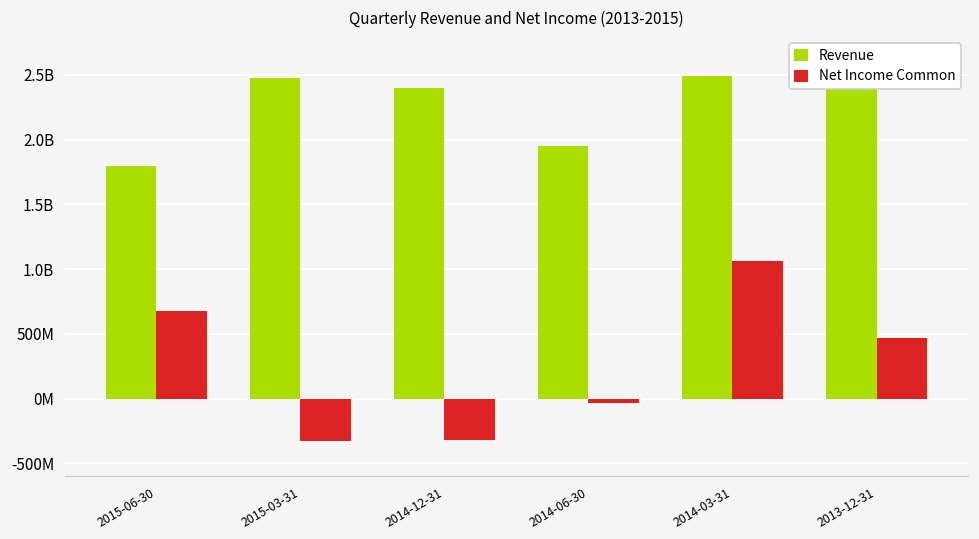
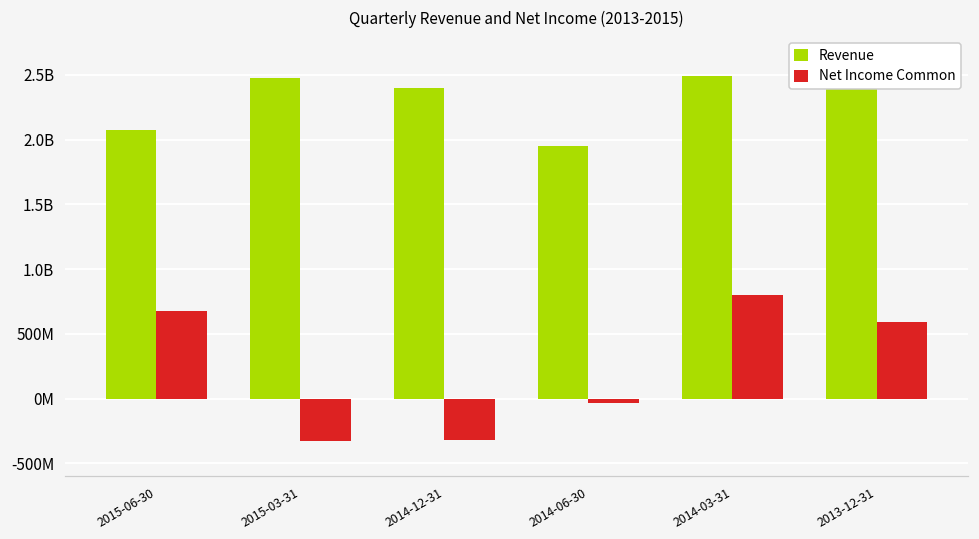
Revenue, 2015-06-30: 1790000000 -> 2080000000
Net Income Common, 2014-03-31: 1060000000 -> 800000000
Net Income Common, 2013-12-31: 470000000 -> 600000000
